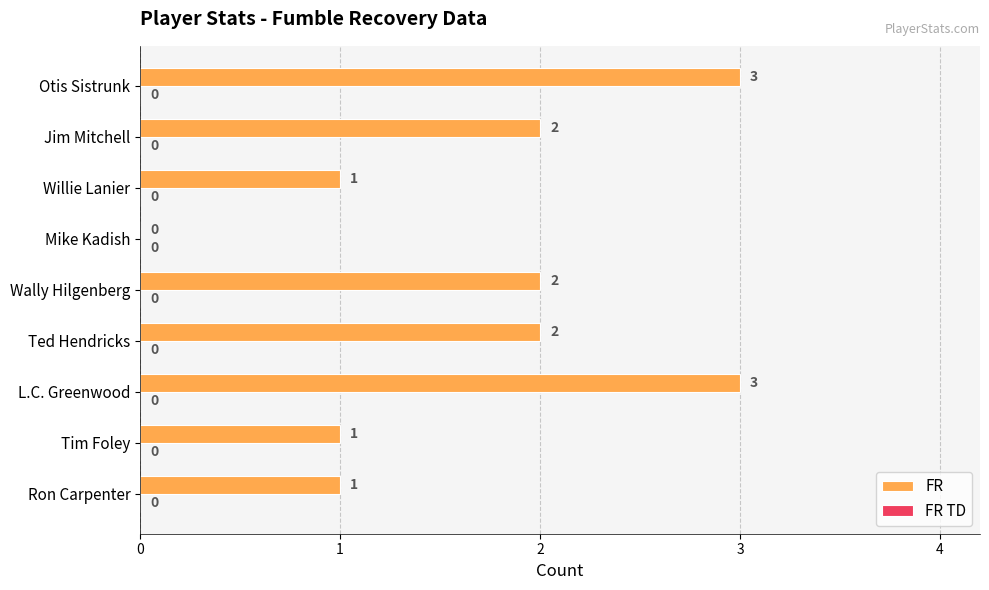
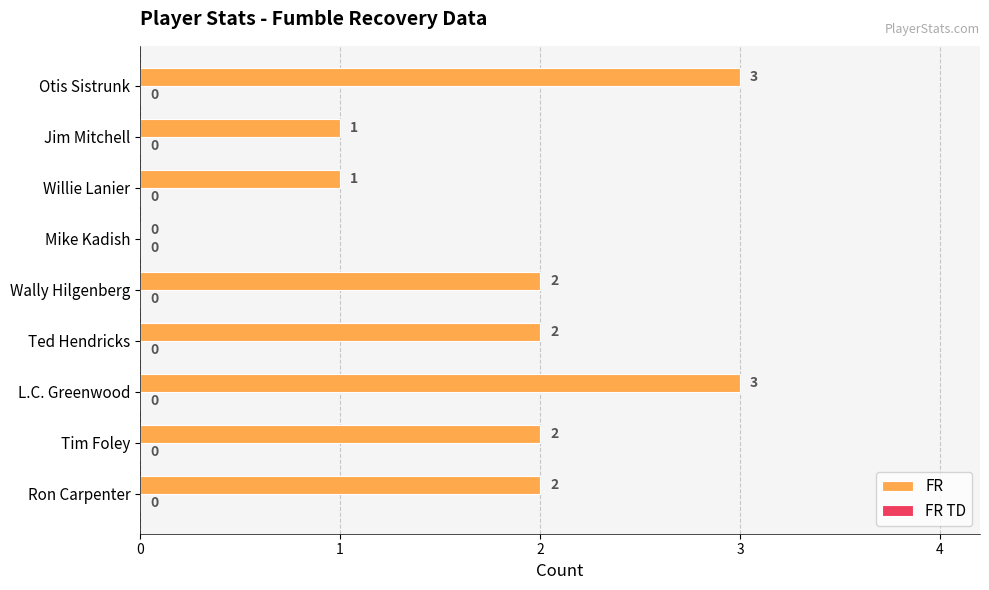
FR, Jim Mitchell: 2 -> 1
FR, Tim Foley: 1 -> 2
FR, Ron Carpenter: 1 -> 2
